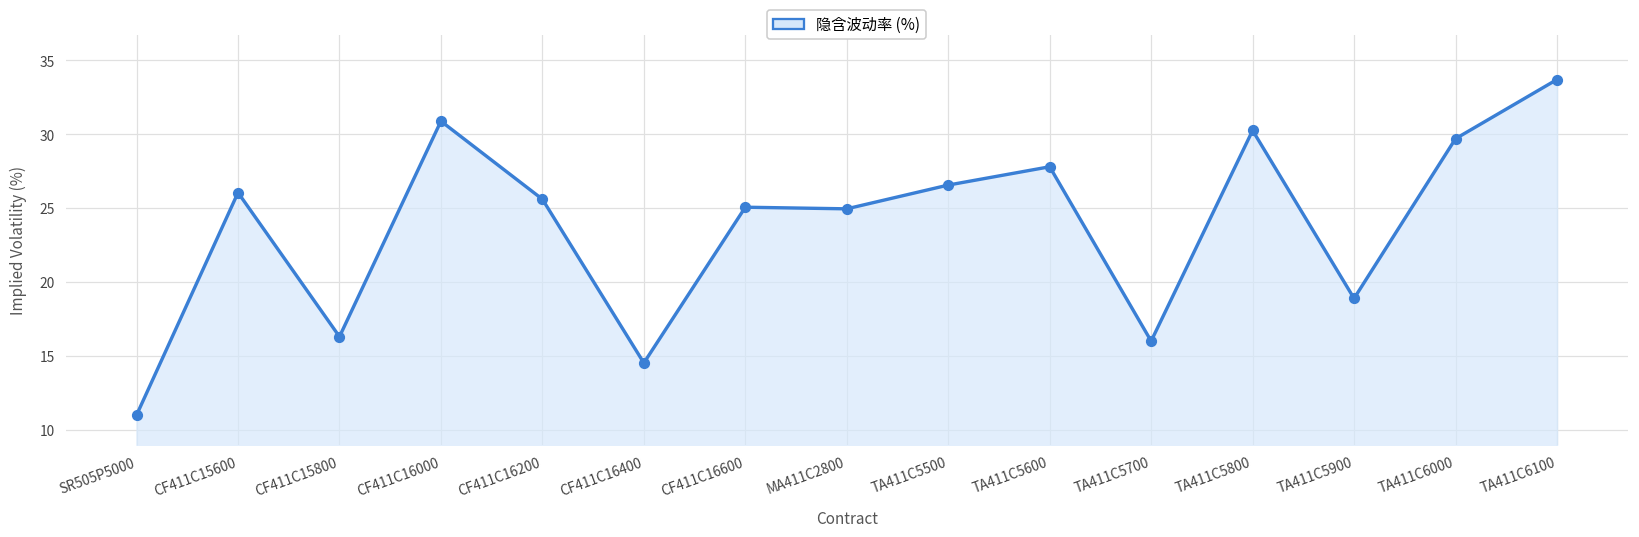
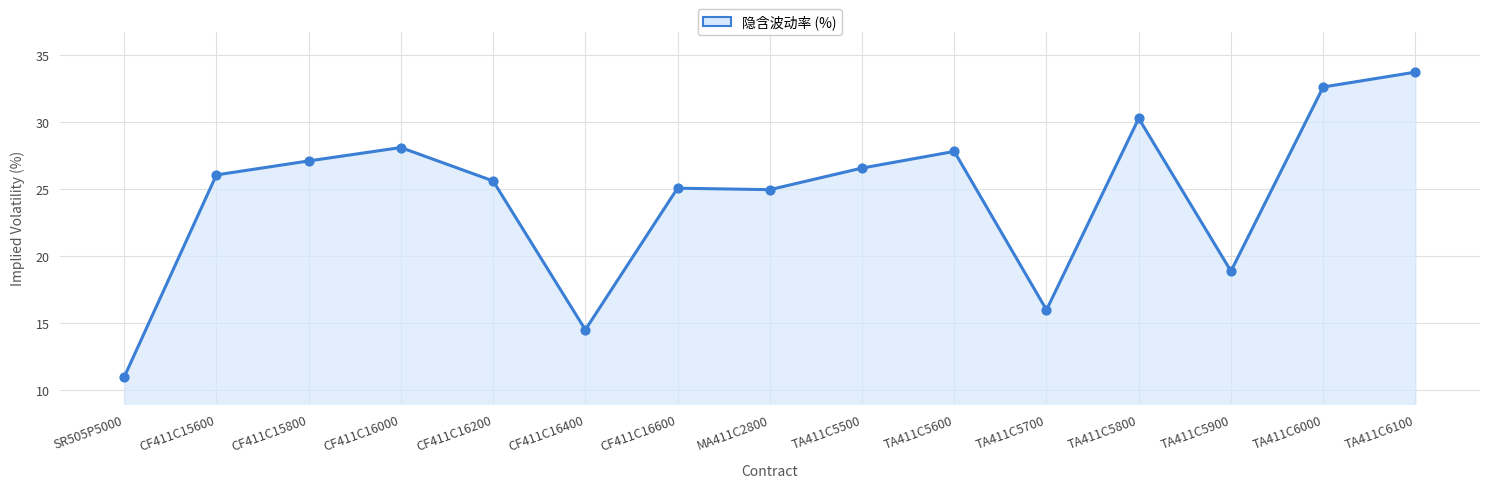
CF411C15800: 16.3 -> 27.1
CF411C16000: 30.9 -> 28.1
TA411C6000: 29.7 -> 32.6
